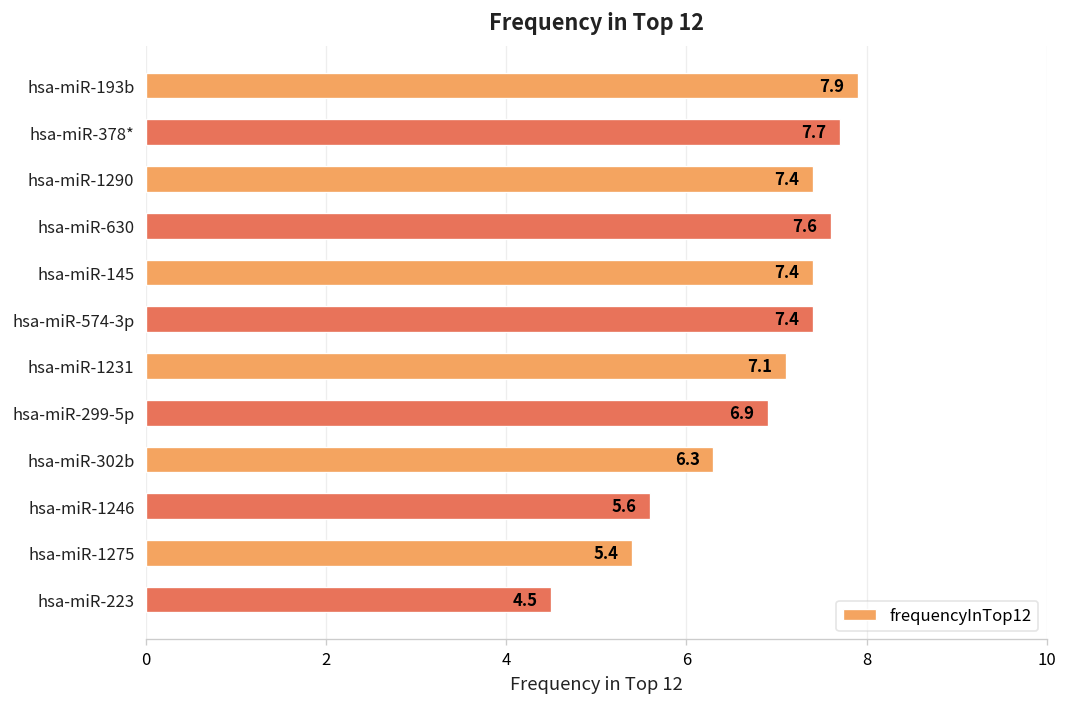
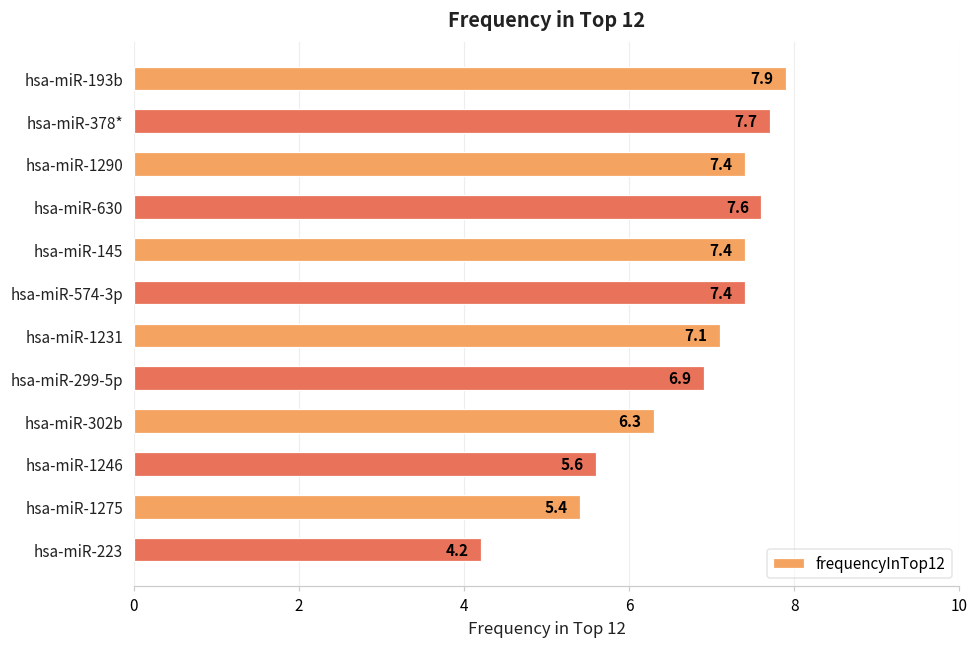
hsa-miR-223: 4.5 -> 4.2
